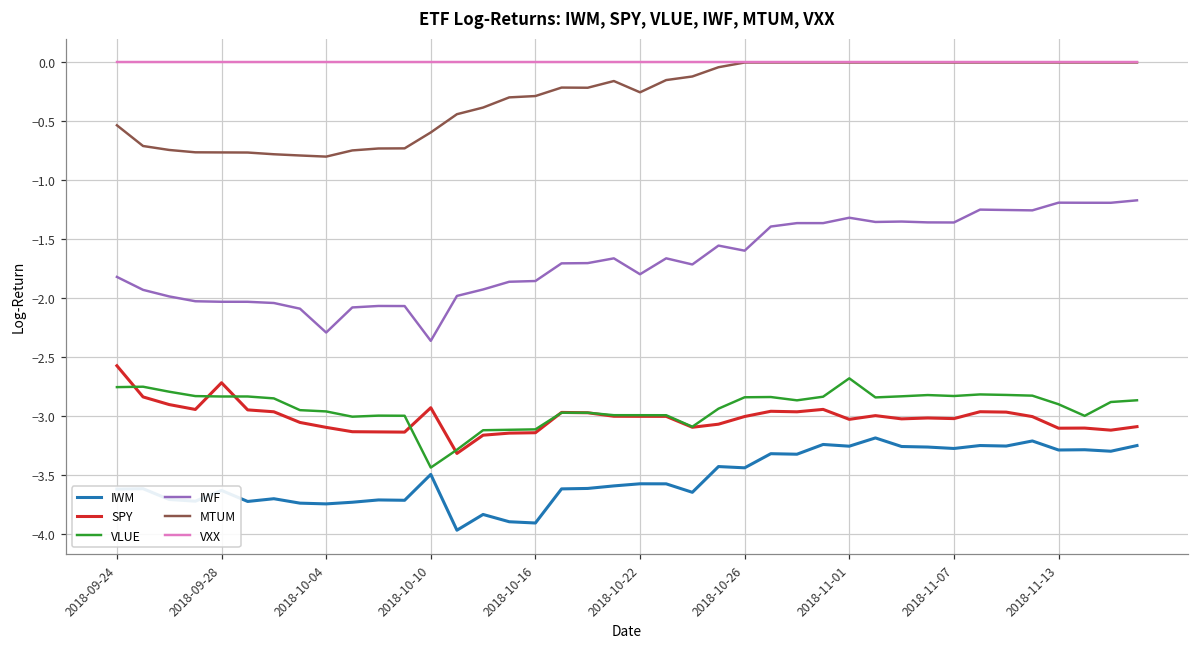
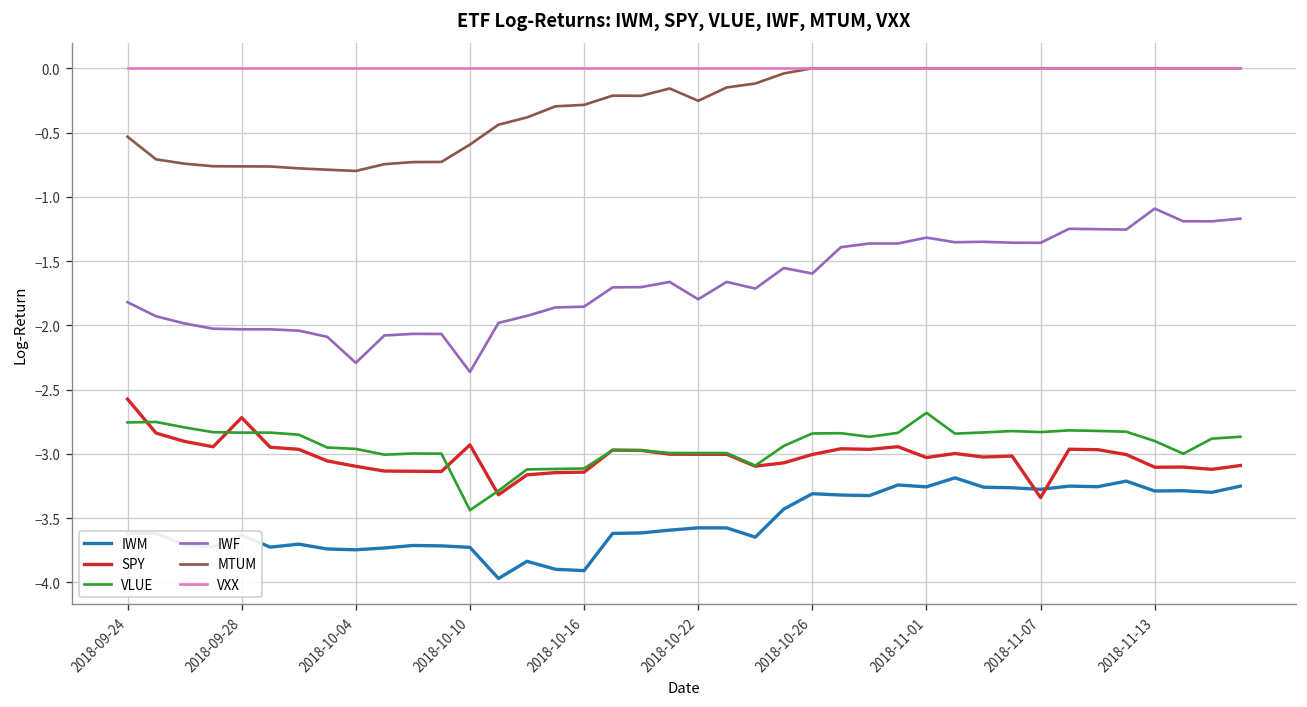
IWM, 2018-10-10: -3.50 -> -3.73
IWM, 2018-10-26: -3.44 -> -3.31
SPY, 2018-11-07: -3.02 -> -3.34
IWF, 2018-11-13: -1.19 -> -1.09
